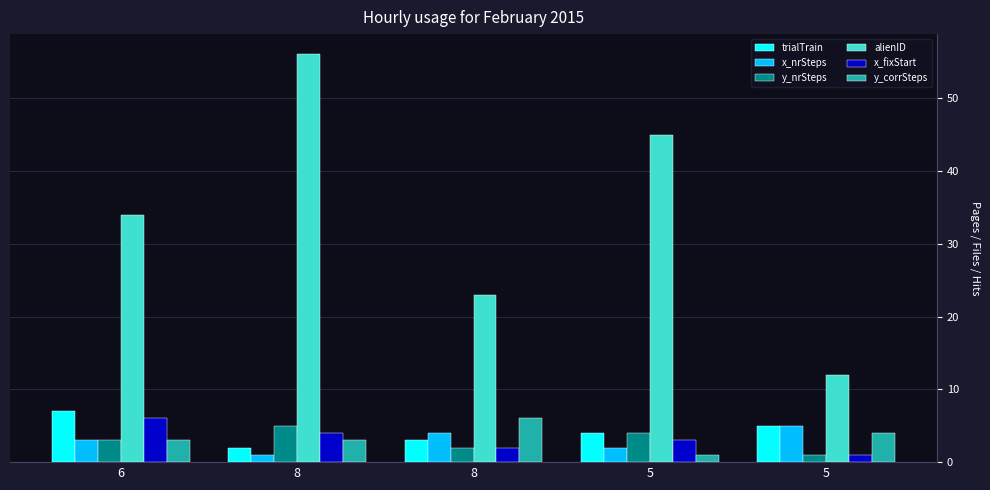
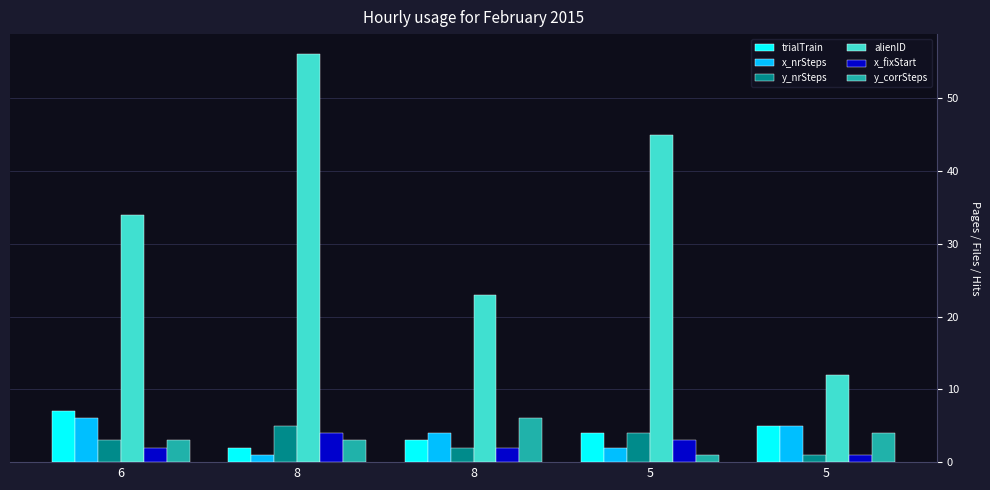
x_nrSteps, 6: 3 -> 6
x_fixStart, 6: 6 -> 2
